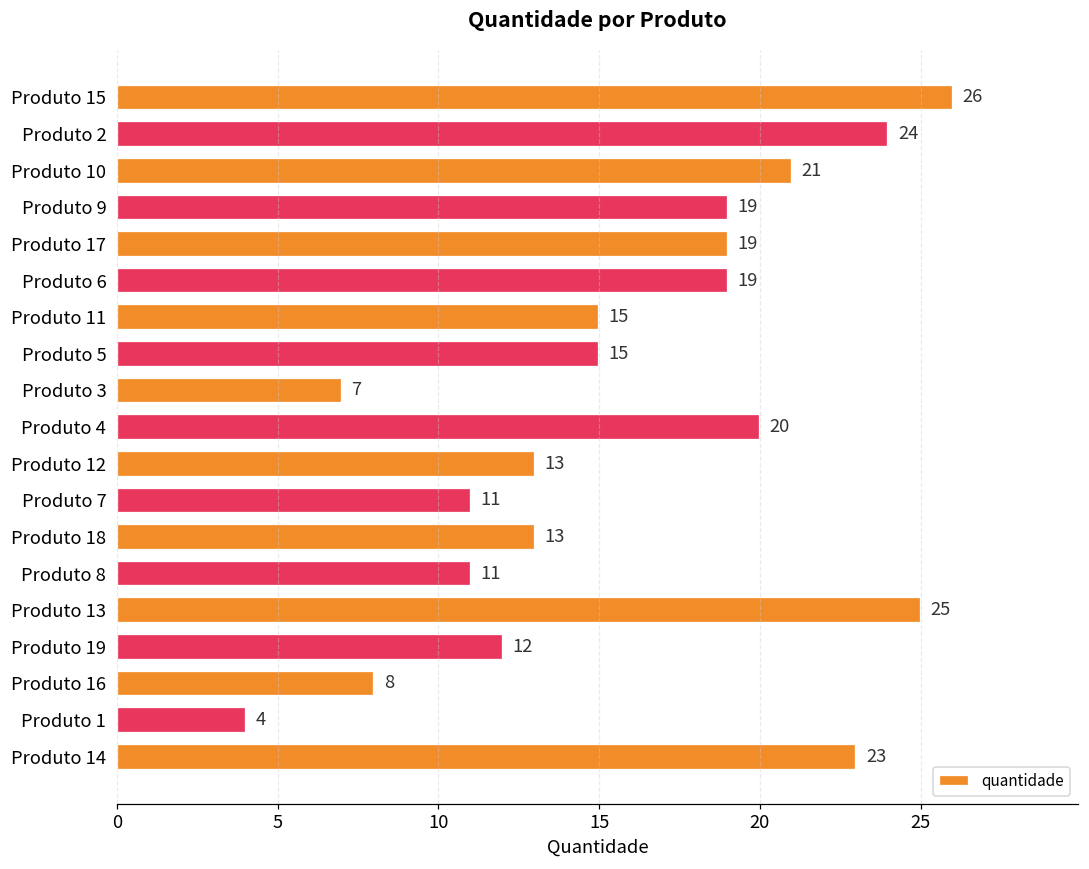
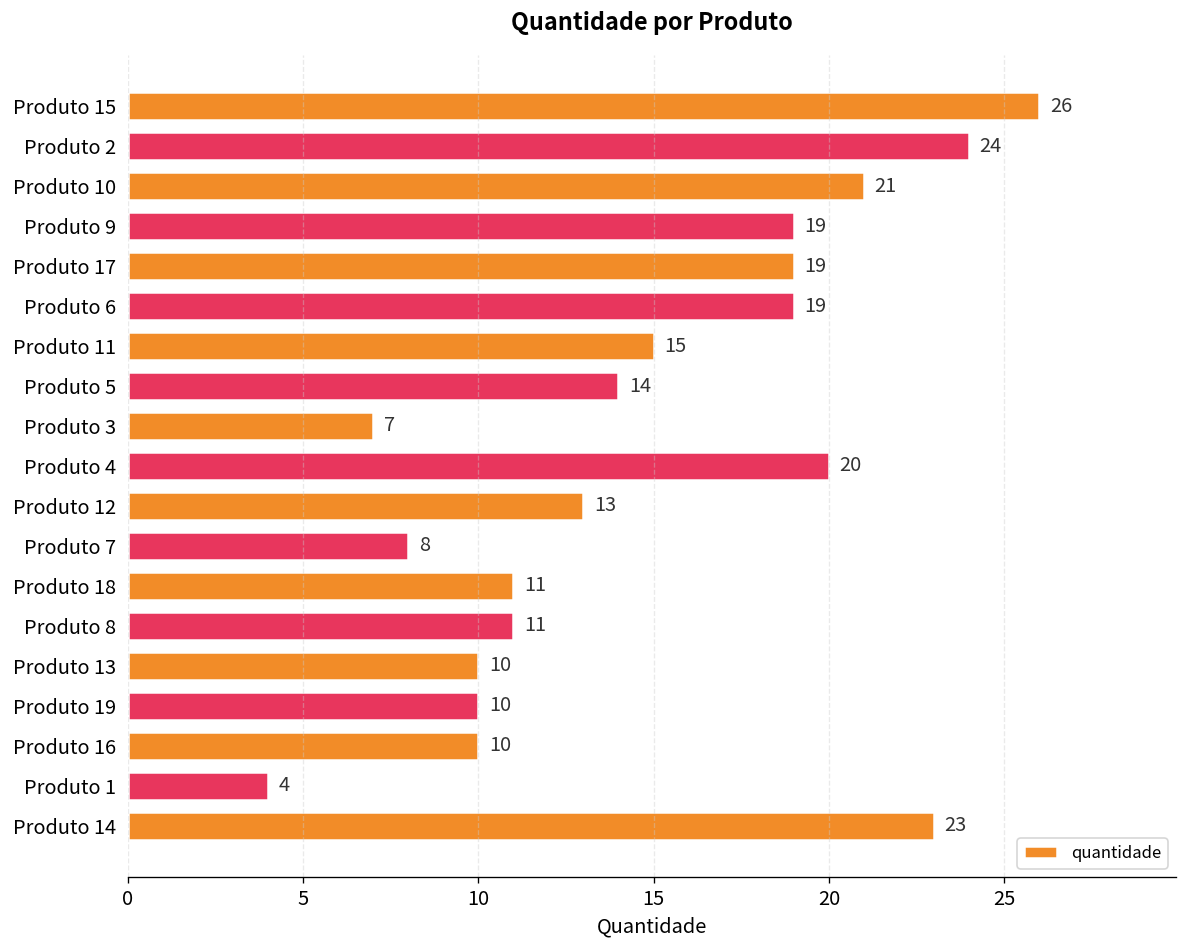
Produto 5: 15 -> 14
Produto 7: 11 -> 8
Produto 18: 13 -> 11
Produto 13: 25 -> 10
Produto 19: 12 -> 10
Produto 16: 8 -> 10
